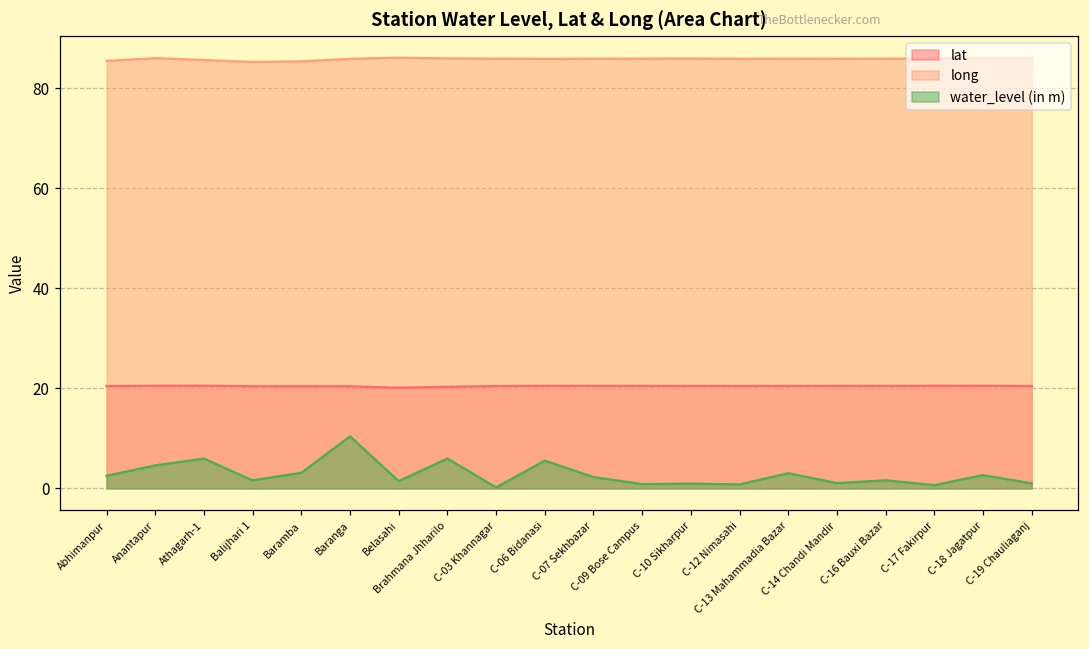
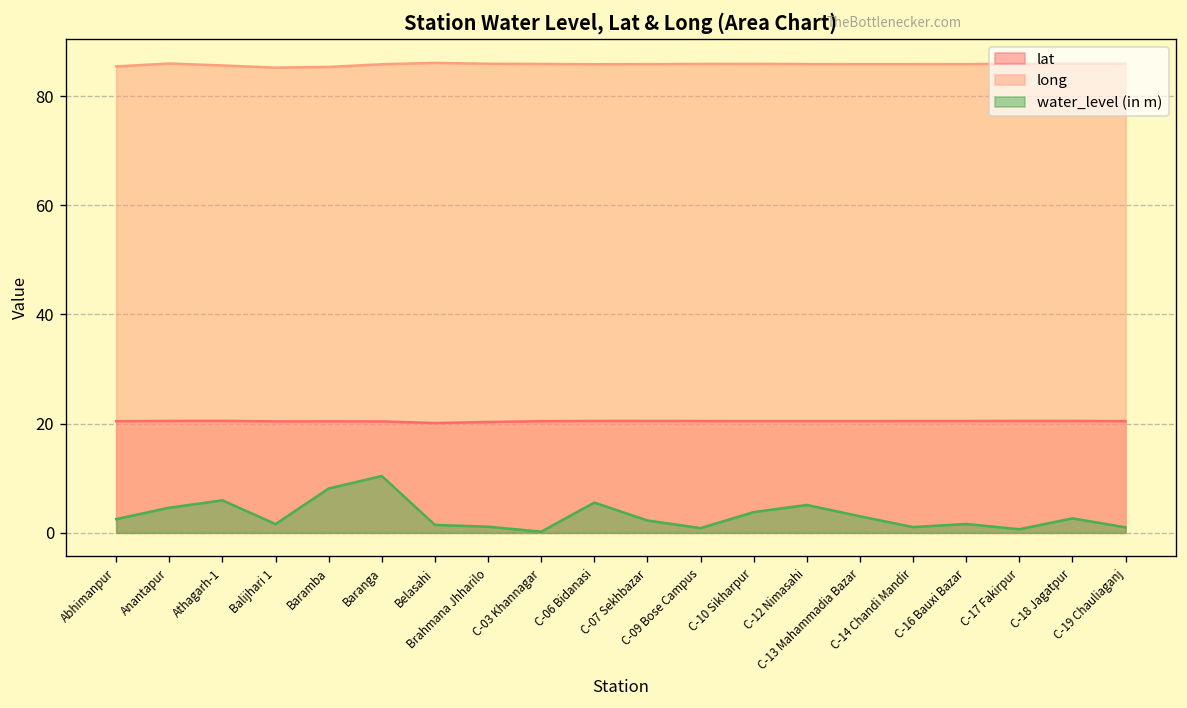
water_level (in m), Baramba: 3 -> 8
water_level (in m), Brahmana Jhharilo: 6 -> 1
water_level (in m), C-10 Sikharpur: 1 -> 4
water_level (in m), C-12 Nimasahi: 1 -> 5
